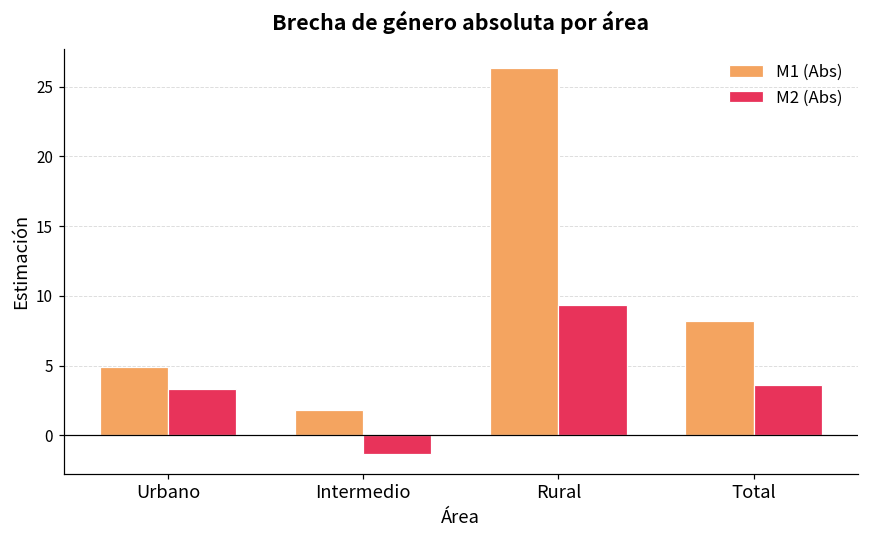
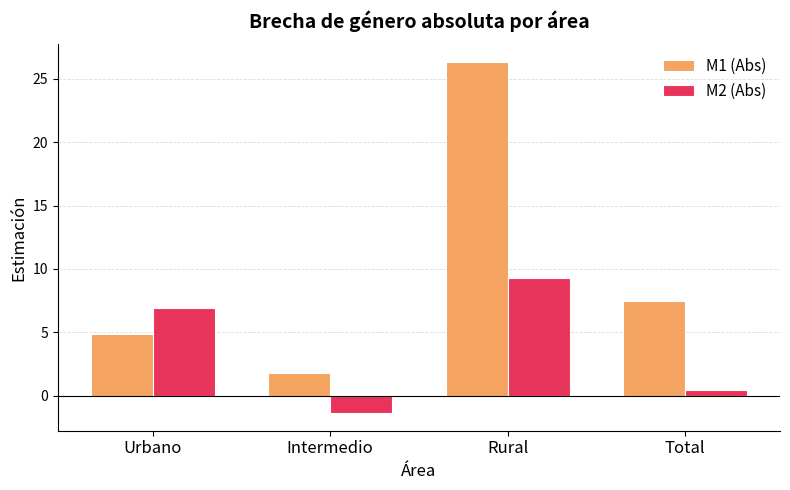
M2 (Abs), Urbano: 3.3 -> 6.9
M1 (Abs), Total: 8.2 -> 7.5
M2 (Abs), Total: 3.6 -> 0.4
